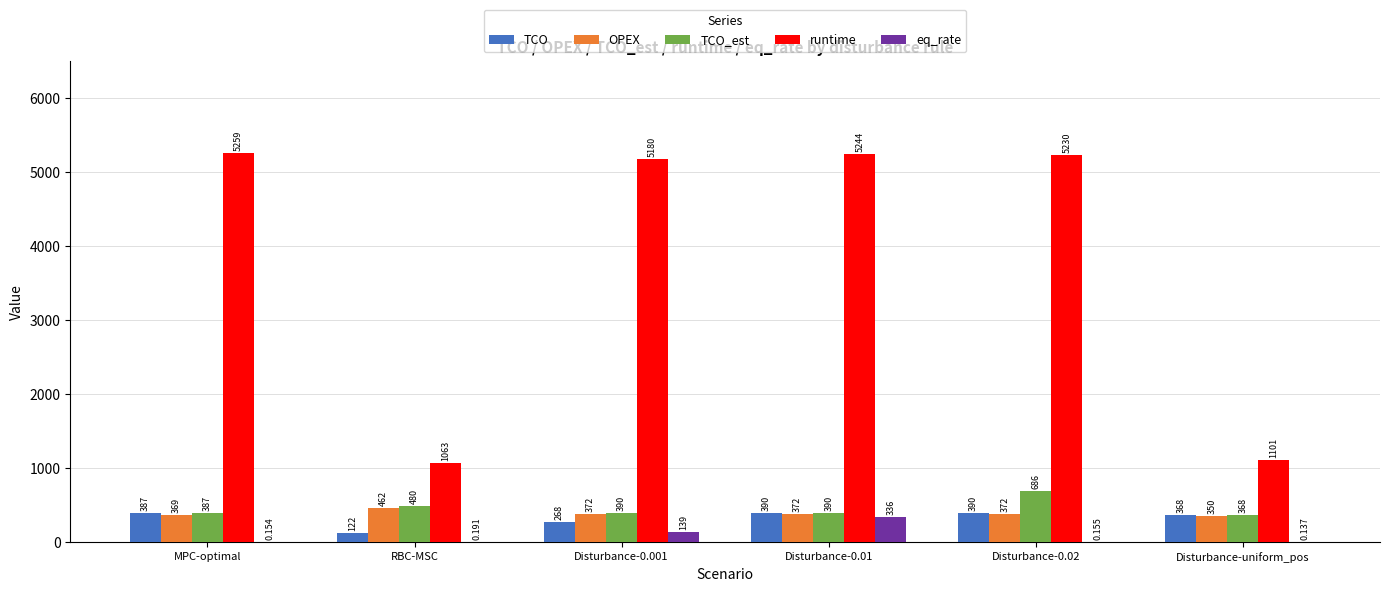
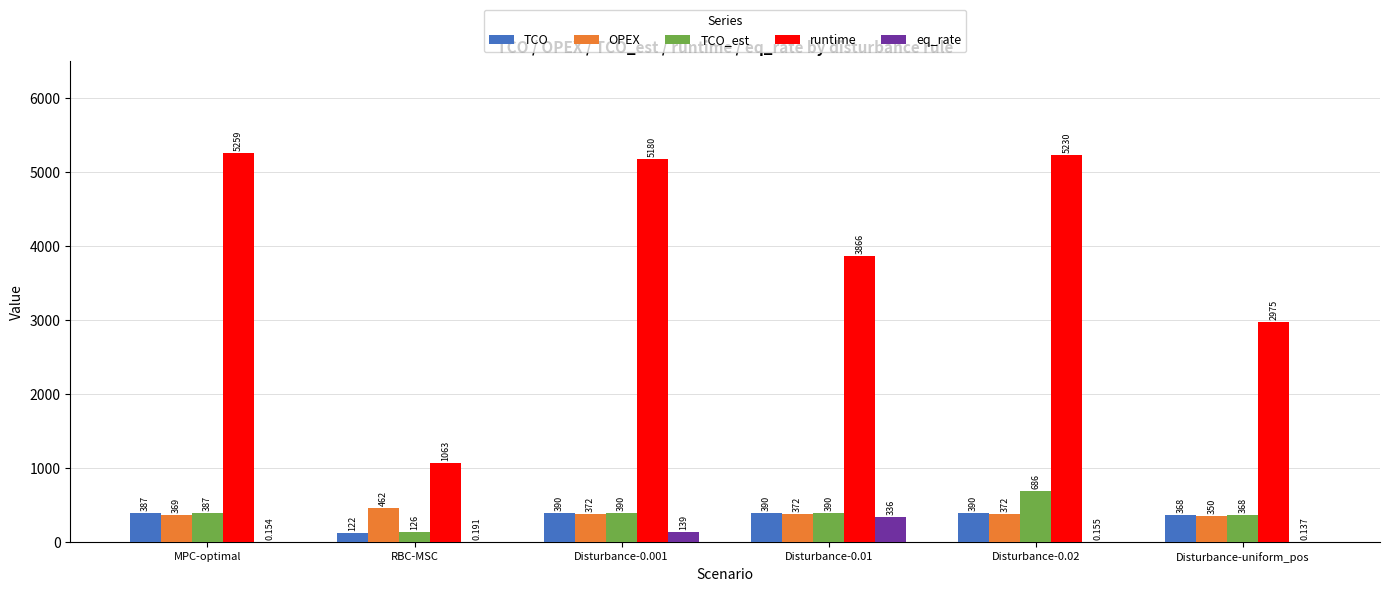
TCO_est, RBC-MSC: 480 -> 126
TCO, Disturbance-0.001: 268 -> 390
runtime, Disturbance-0.01: 5244 -> 3866
runtime, Disturbance-uniform_pos: 1101 -> 2975
